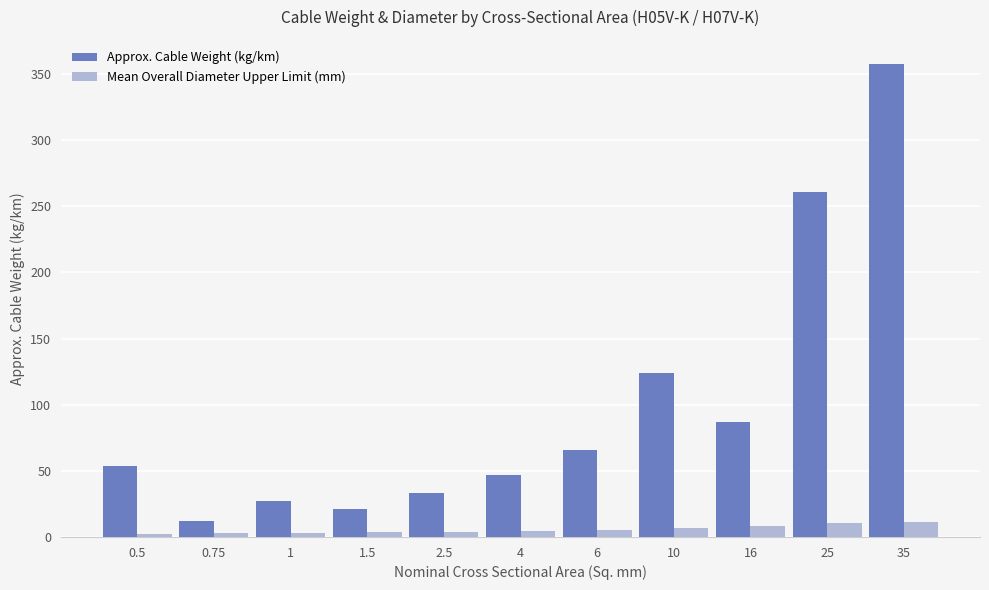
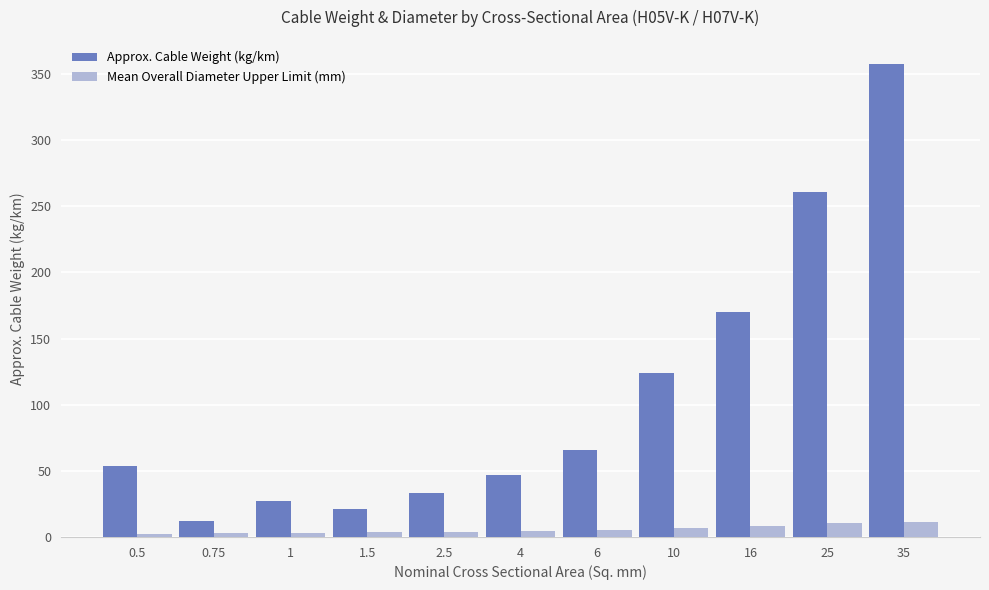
Approx. Cable Weight (kg/km), 16: 87 -> 170
